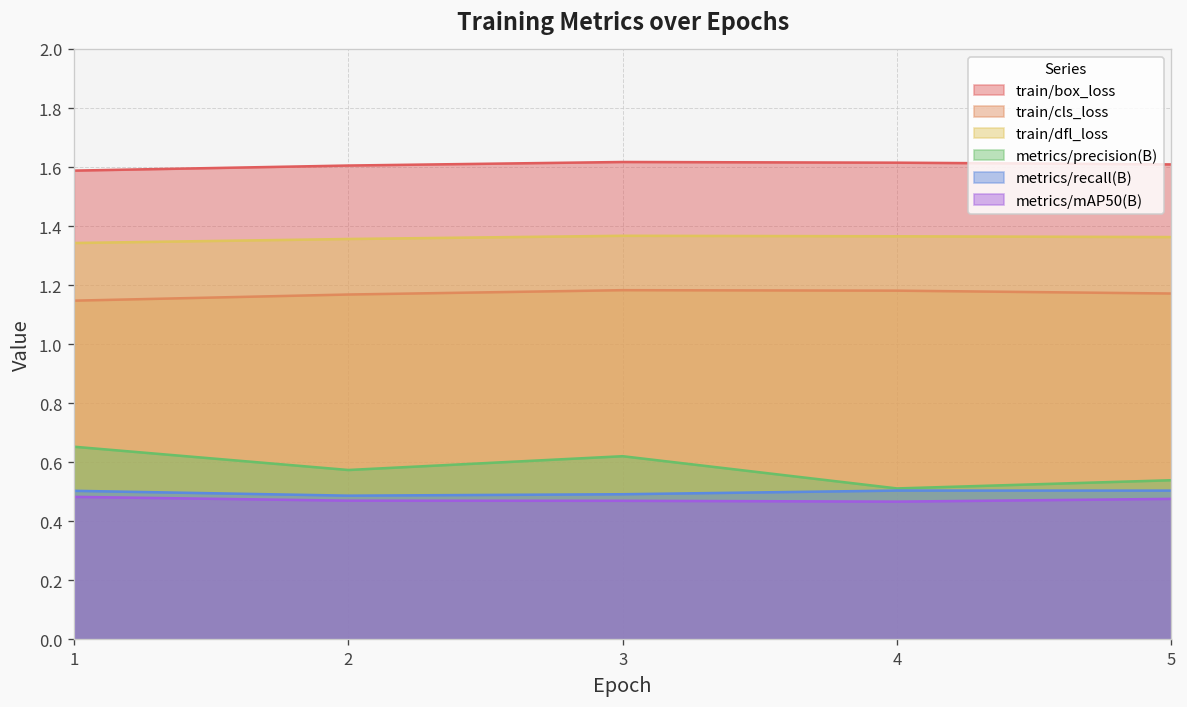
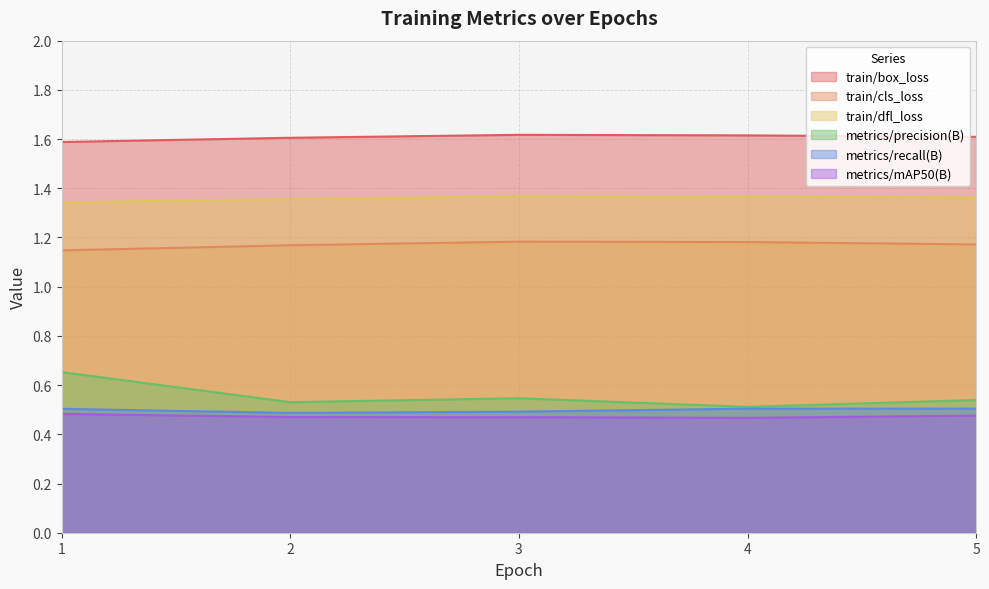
metrics/precision(B), 2: 0.57 -> 0.53
metrics/precision(B), 3: 0.62 -> 0.55
